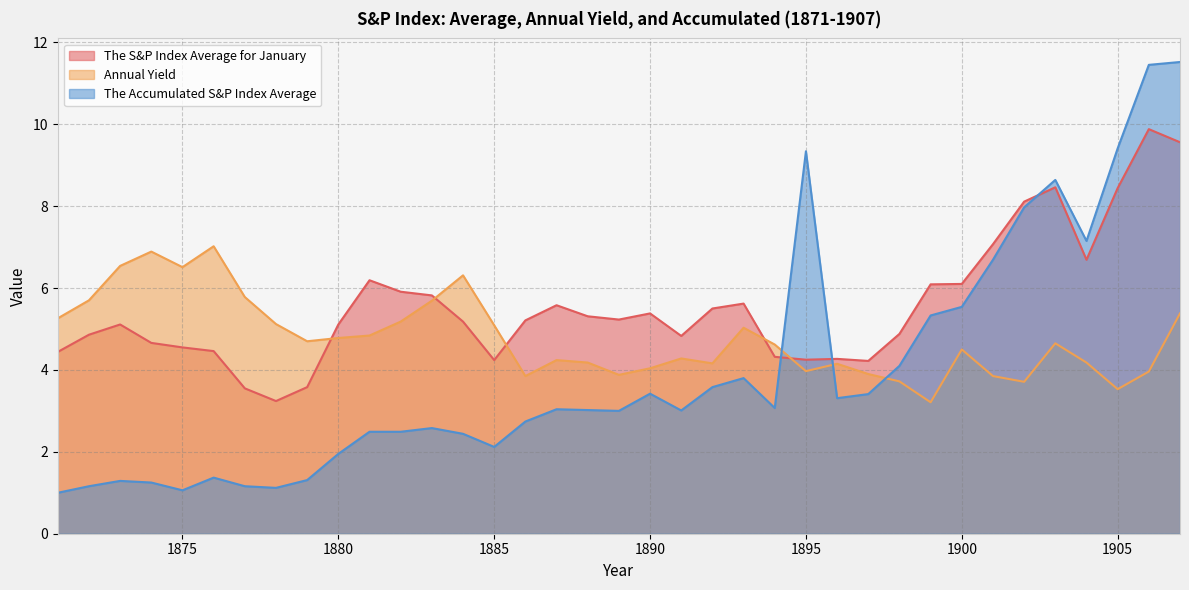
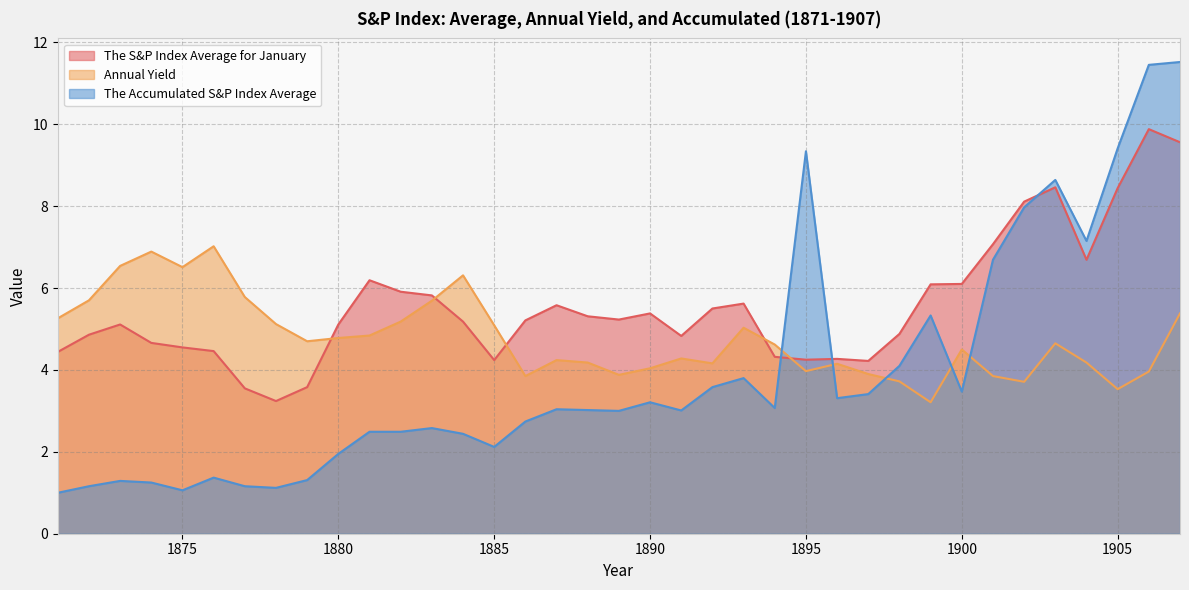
The Accumulated S&P Index Average, 1890: 3.4 -> 3.2
The Accumulated S&P Index Average, 1900: 5.5 -> 3.5
